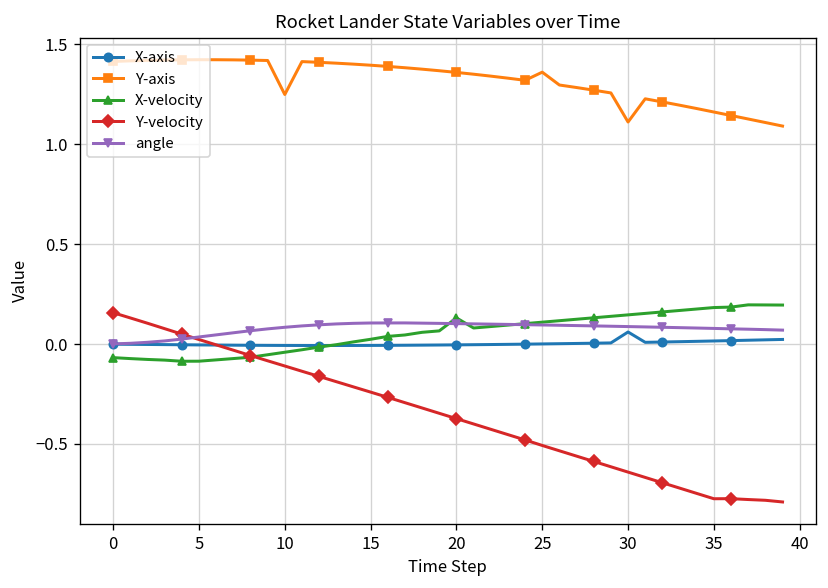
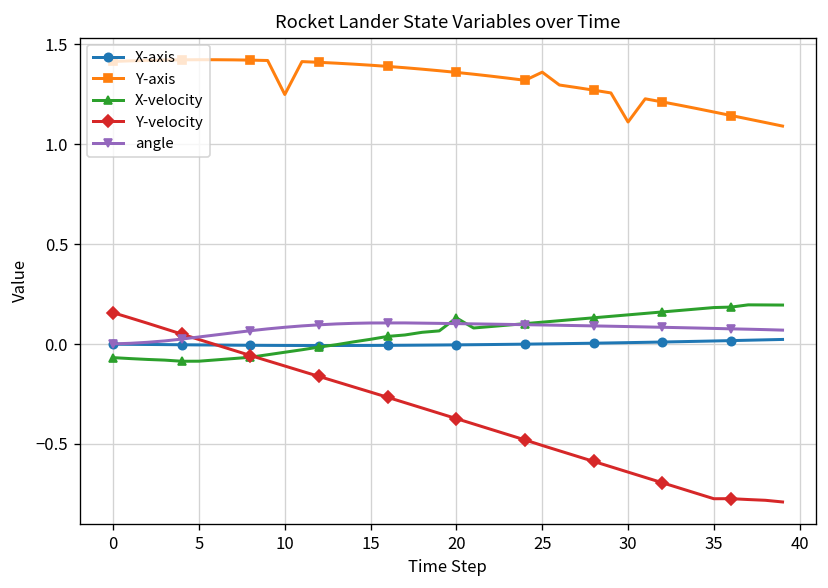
X-axis, 30: 0.06 -> 0.01
